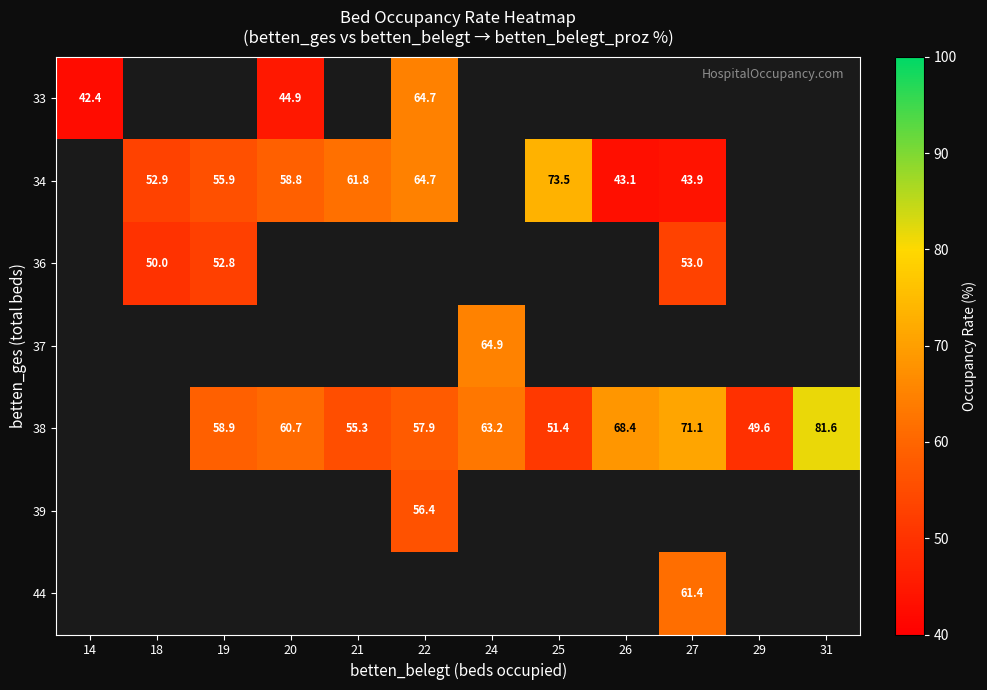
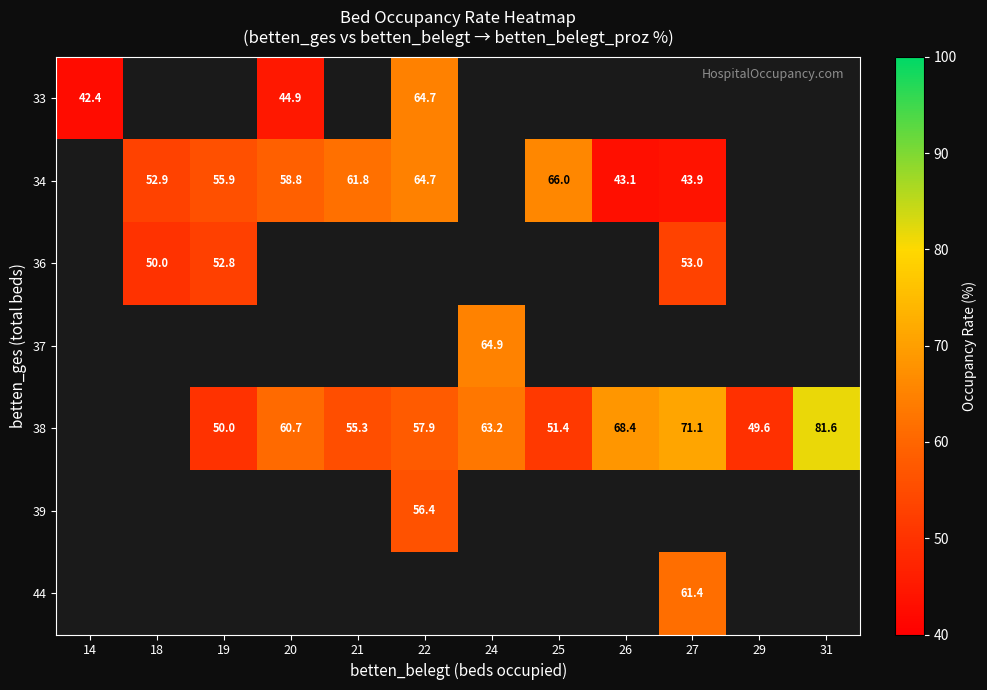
34, 25: 73.5 -> 66.0
38, 19: 58.9 -> 50.0
